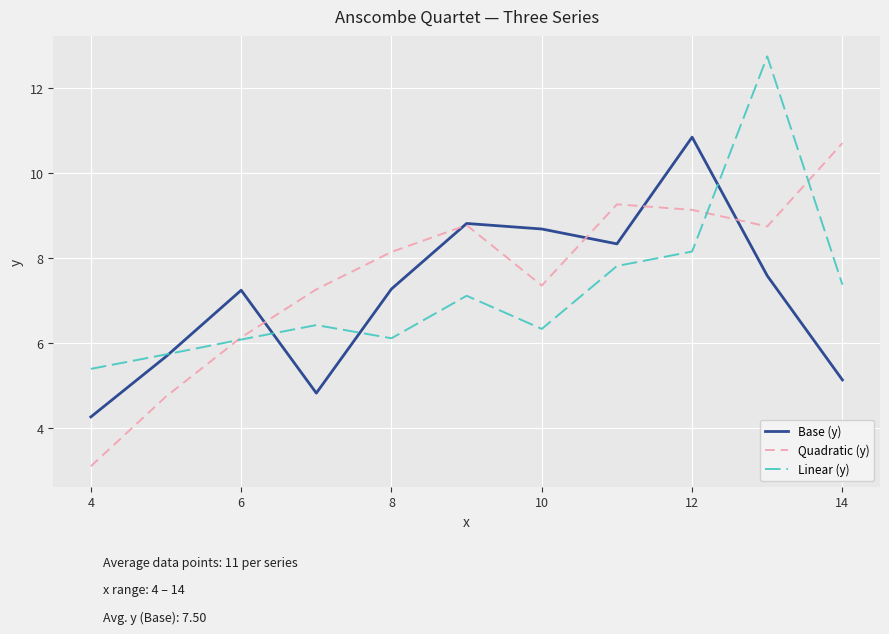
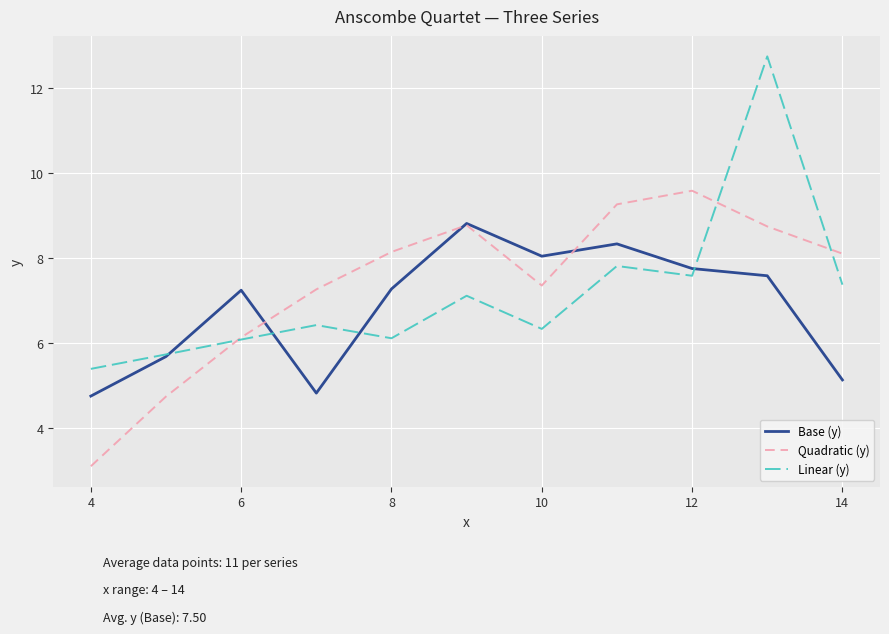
Base (y), 4: 4.3 -> 4.8
Base (y), 10: 8.7 -> 8.0
Base (y), 12: 10.8 -> 7.8
Quadratic (y), 12: 9.1 -> 9.6
Linear (y), 12: 8.2 -> 7.6
Quadratic (y), 14: 10.7 -> 8.1
